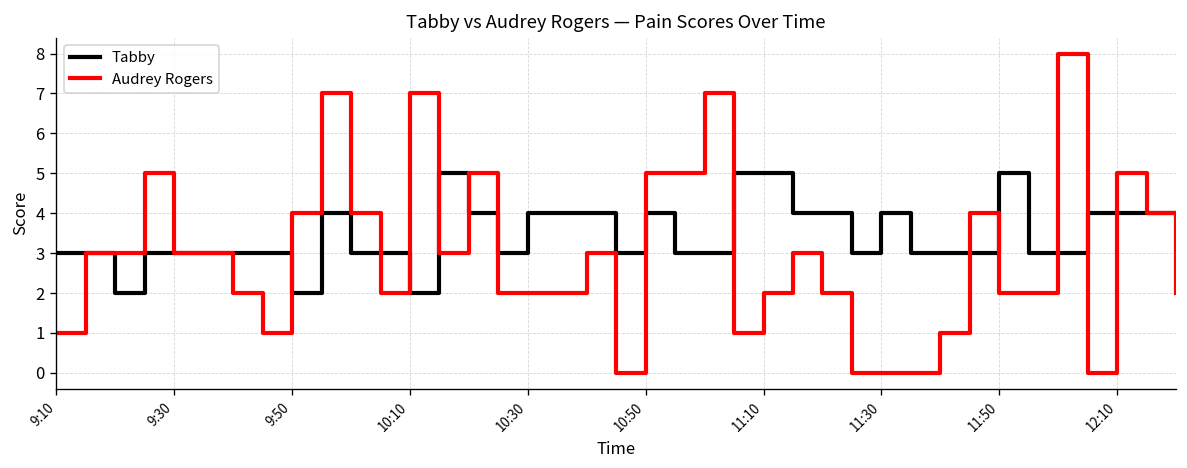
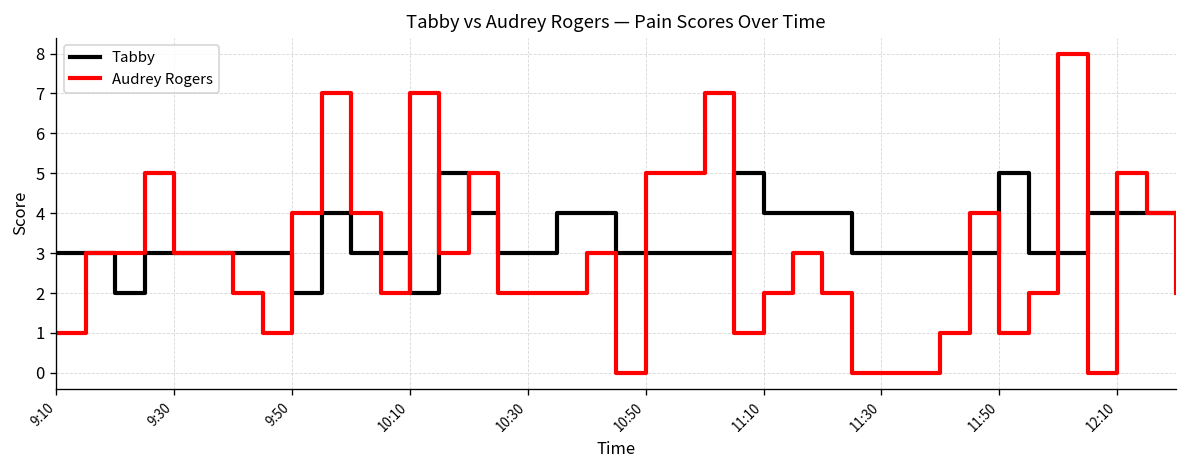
Tabby, 10:30: 4 -> 3
Tabby, 10:50: 4 -> 3
Tabby, 11:10: 5 -> 4
Tabby, 11:30: 4 -> 3
Audrey Rogers, 11:50: 2 -> 1
